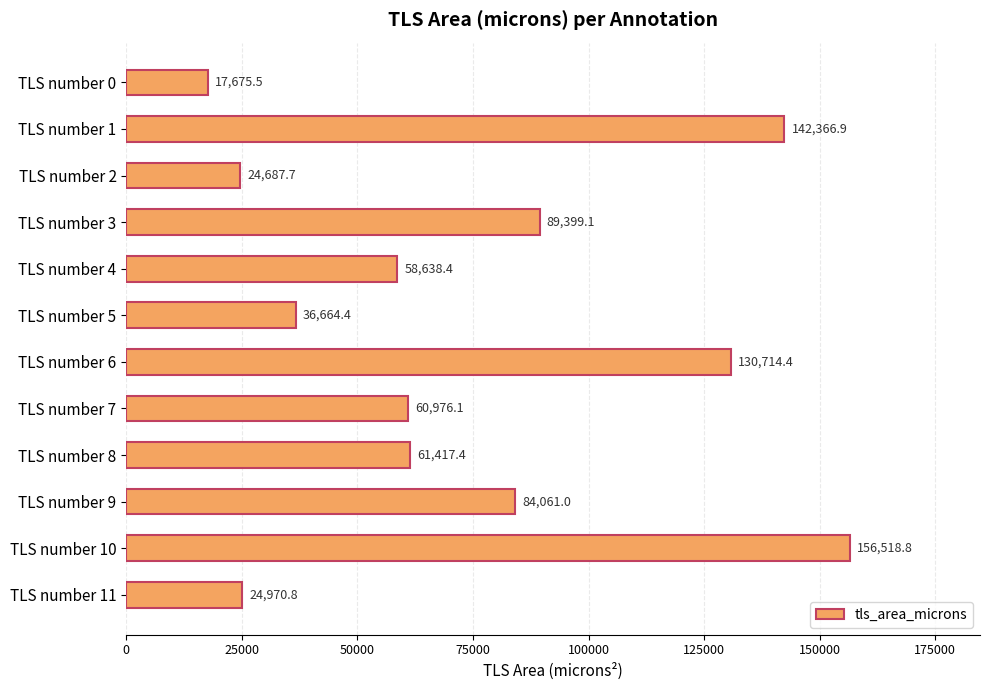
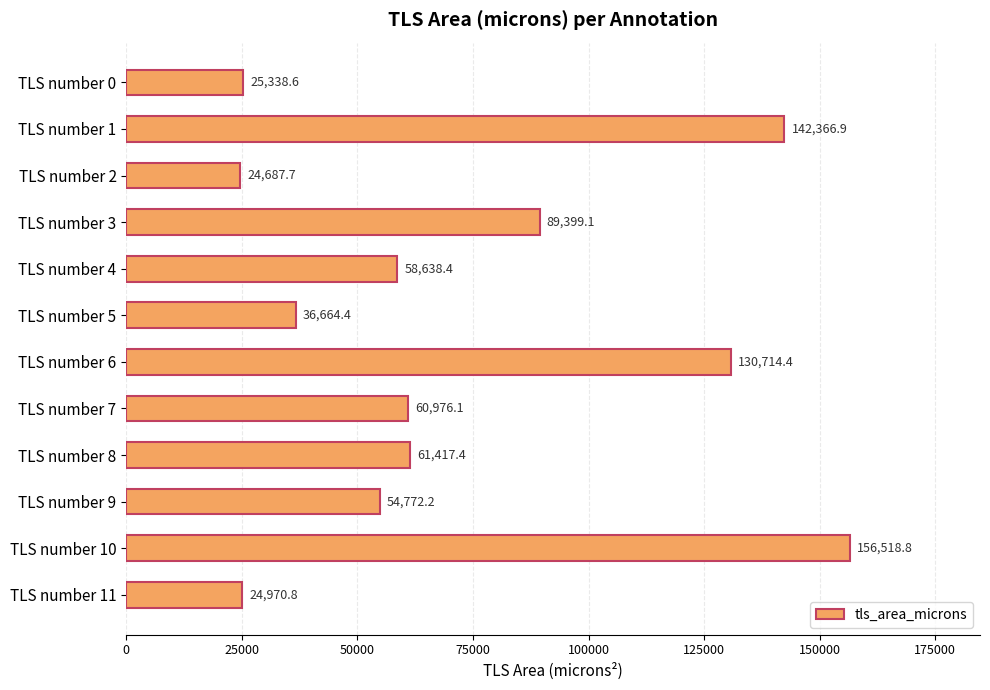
TLS number 0: 17,675.5 -> 25,338.6
TLS number 9: 84,061.0 -> 54,772.2
